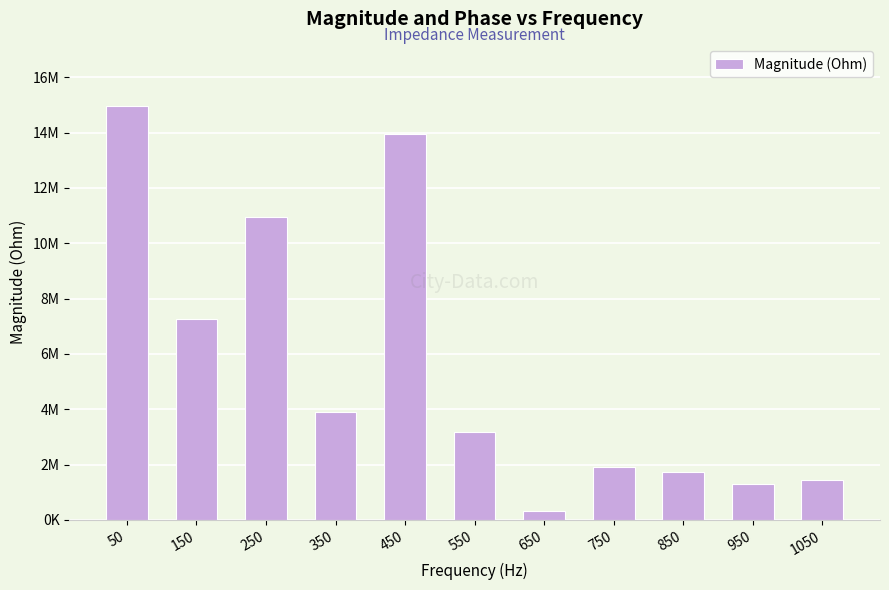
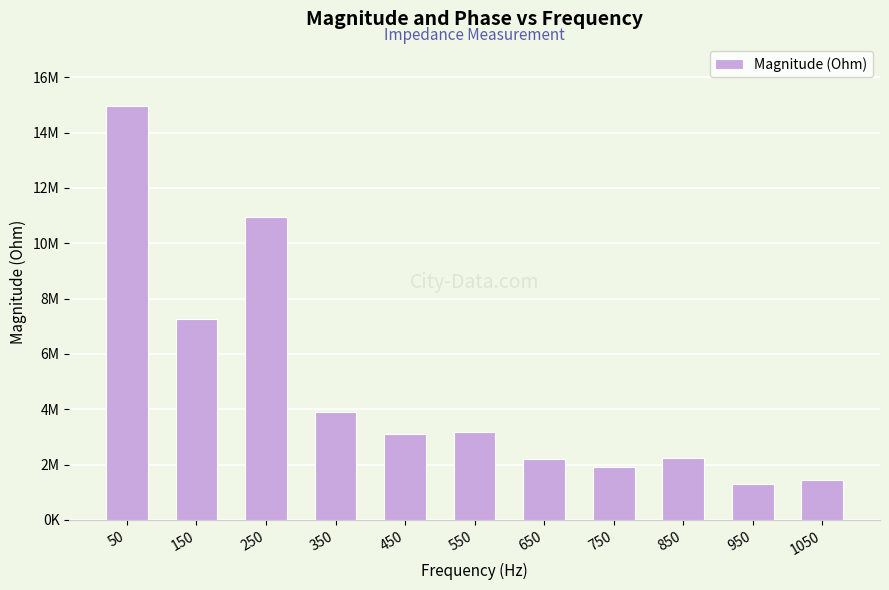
450: 14000000 -> 3100000
650: 300000 -> 2200000
850: 1700000 -> 2300000
